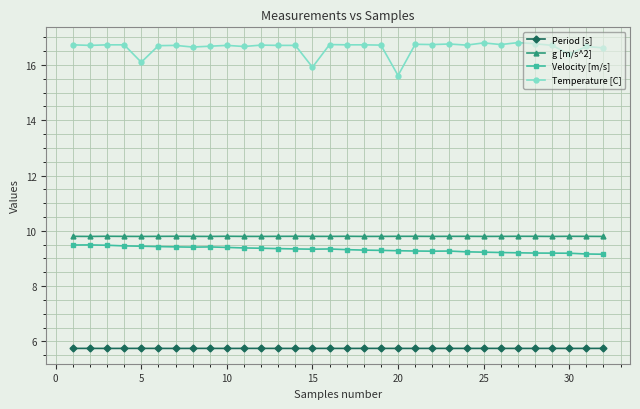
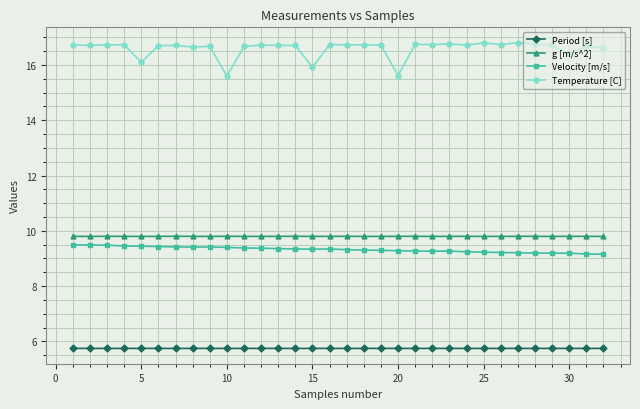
Temperature [C], 10: 16.7 -> 15.6
